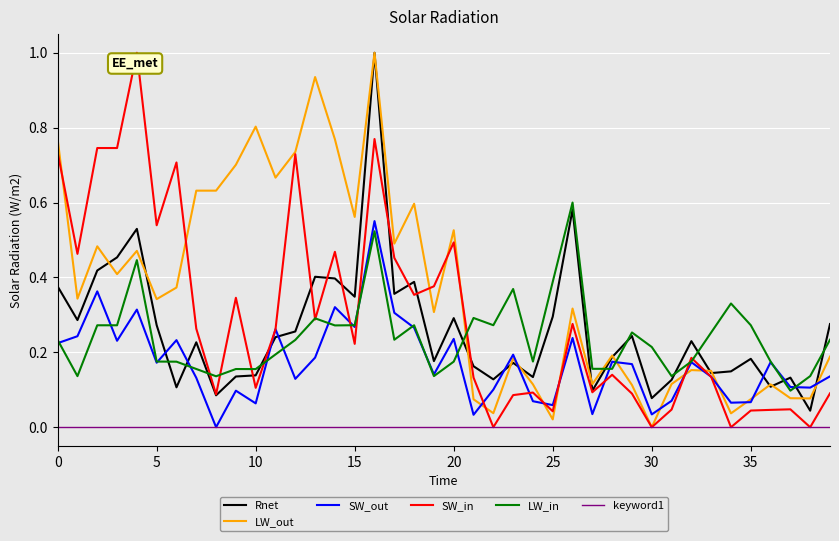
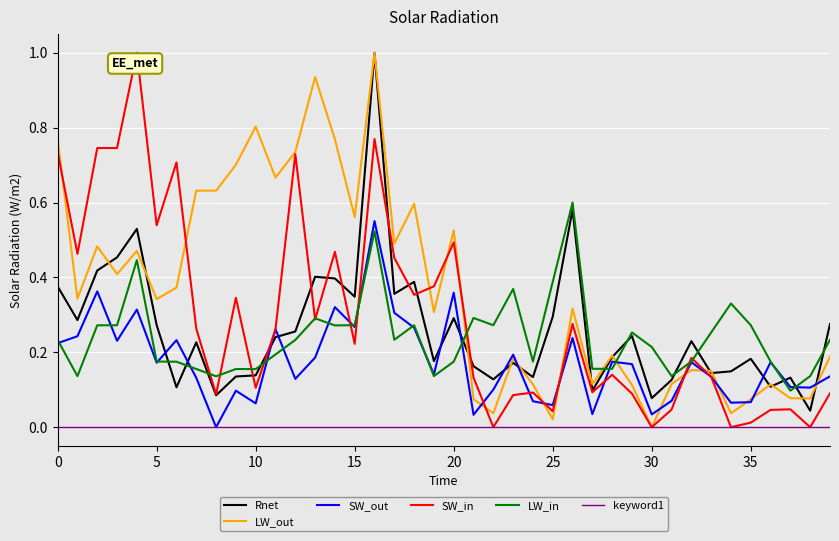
SW_out, 20: 0.24 -> 0.36
SW_in, 35: 0.04 -> 0.01
